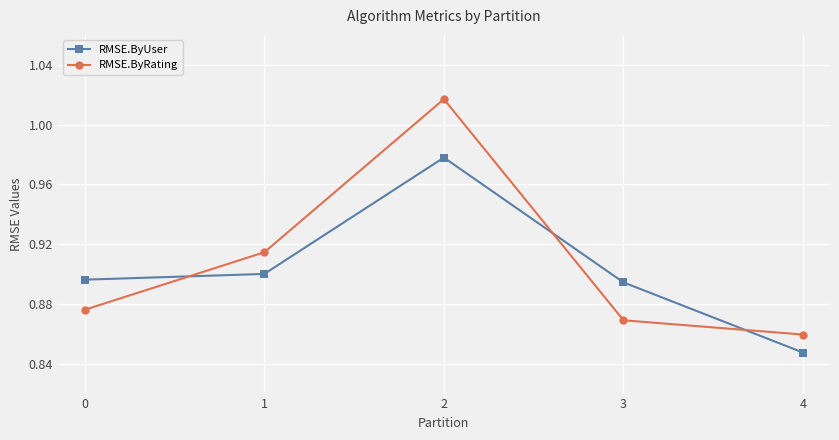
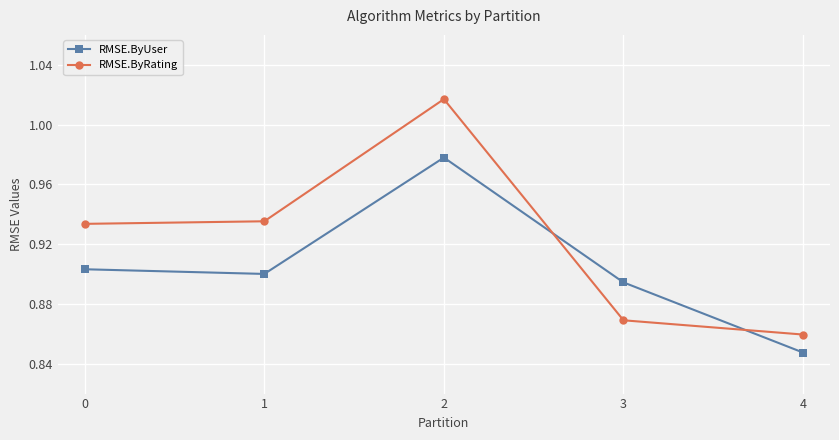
RMSE.ByUser, 0: 0.896 -> 0.903
RMSE.ByRating, 0: 0.876 -> 0.934
RMSE.ByRating, 1: 0.915 -> 0.935
